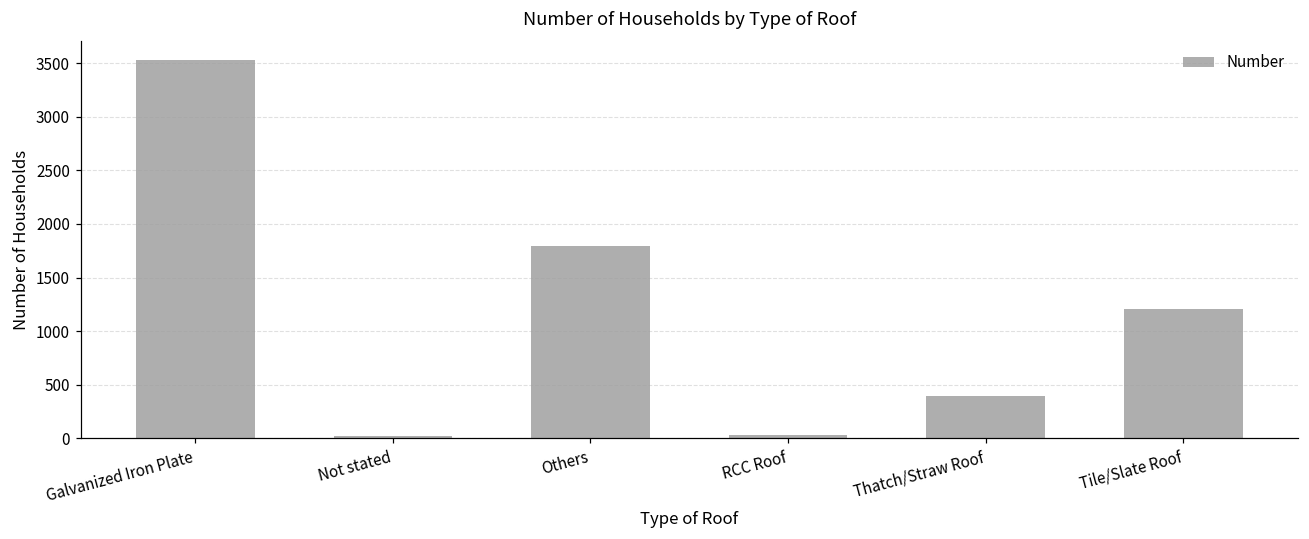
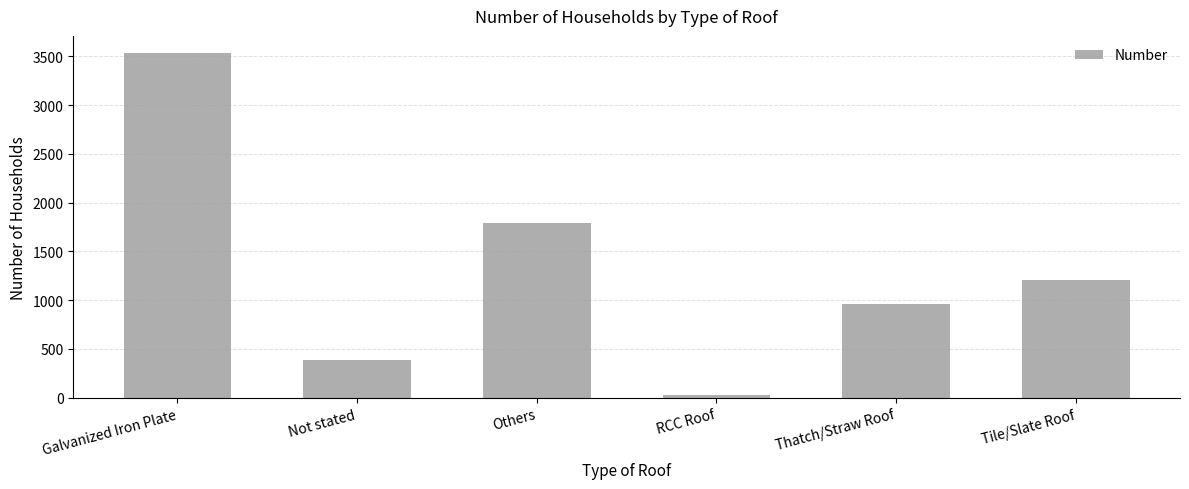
Not stated: 0 -> 400
Thatch/Straw Roof: 400 -> 1000
